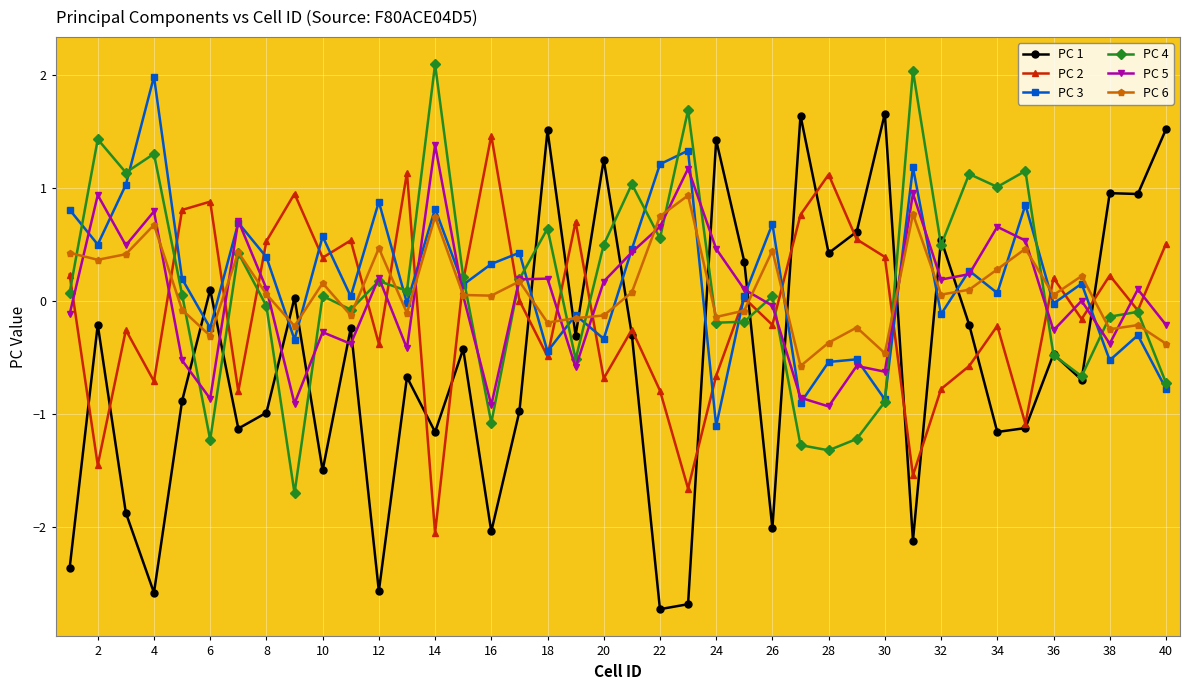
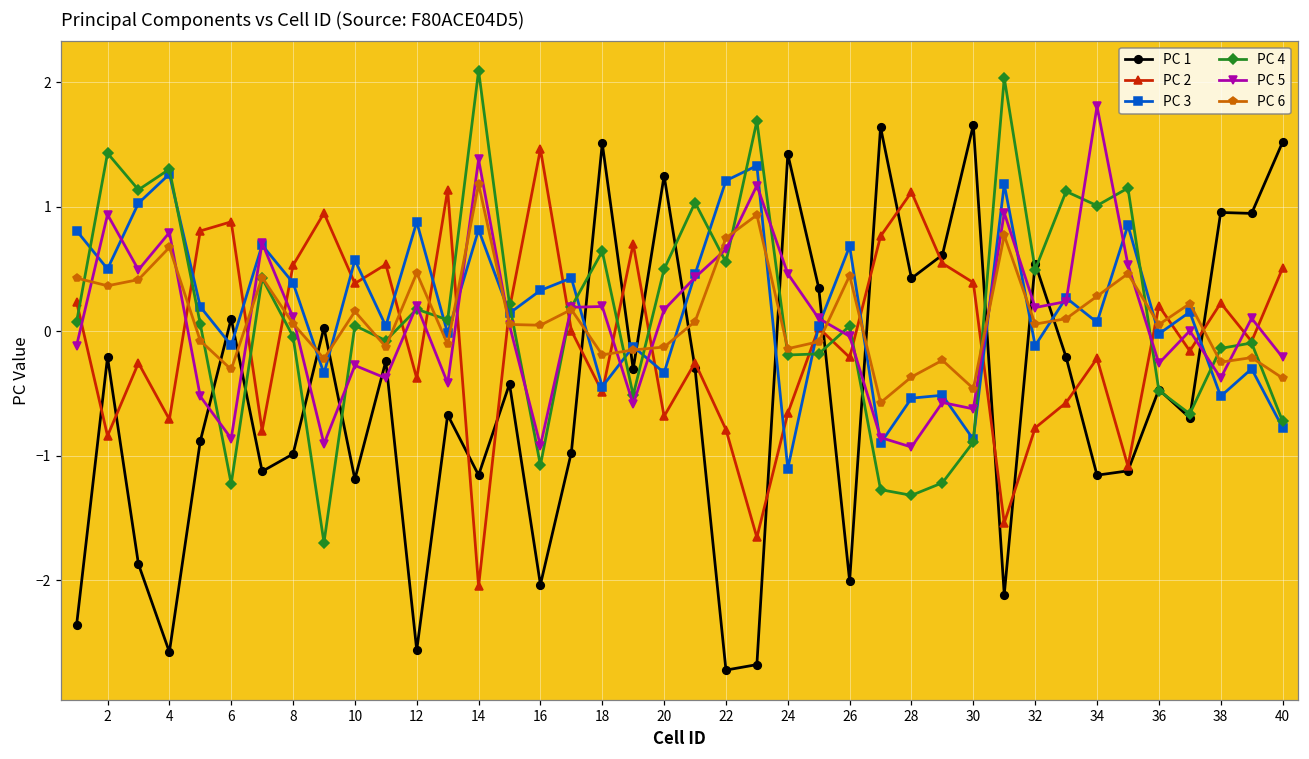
PC 2, 2: -1.45 -> -0.84
PC 3, 4: 1.98 -> 1.26
PC 3, 6: -0.24 -> -0.11
PC 1, 10: -1.50 -> -1.19
PC 6, 14: 0.75 -> 1.18
PC 5, 34: 0.66 -> 1.81
